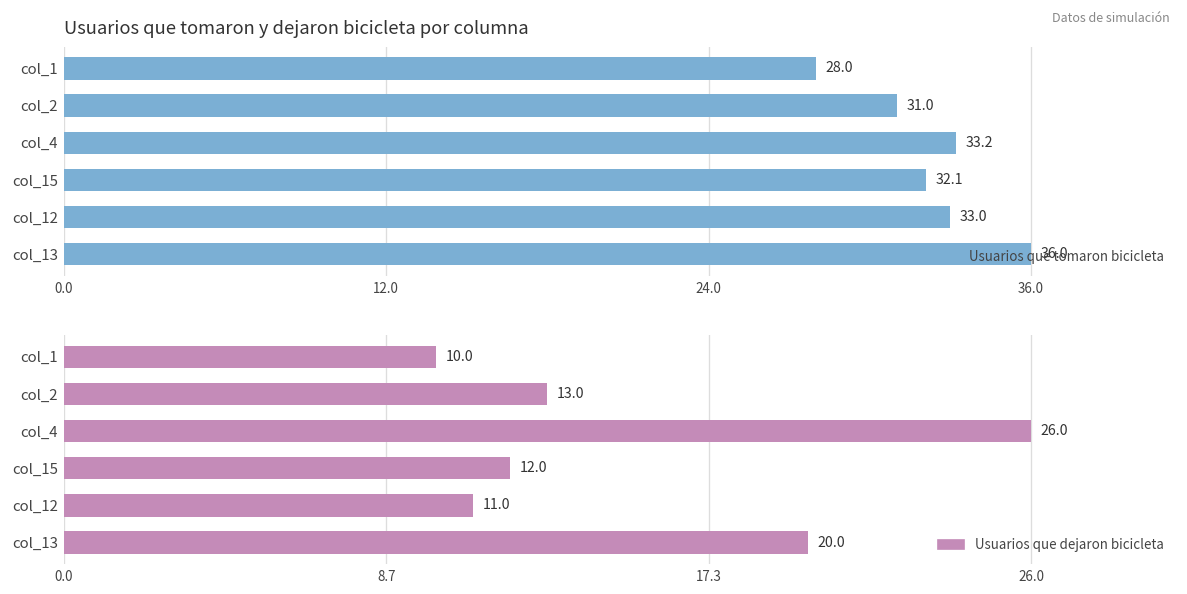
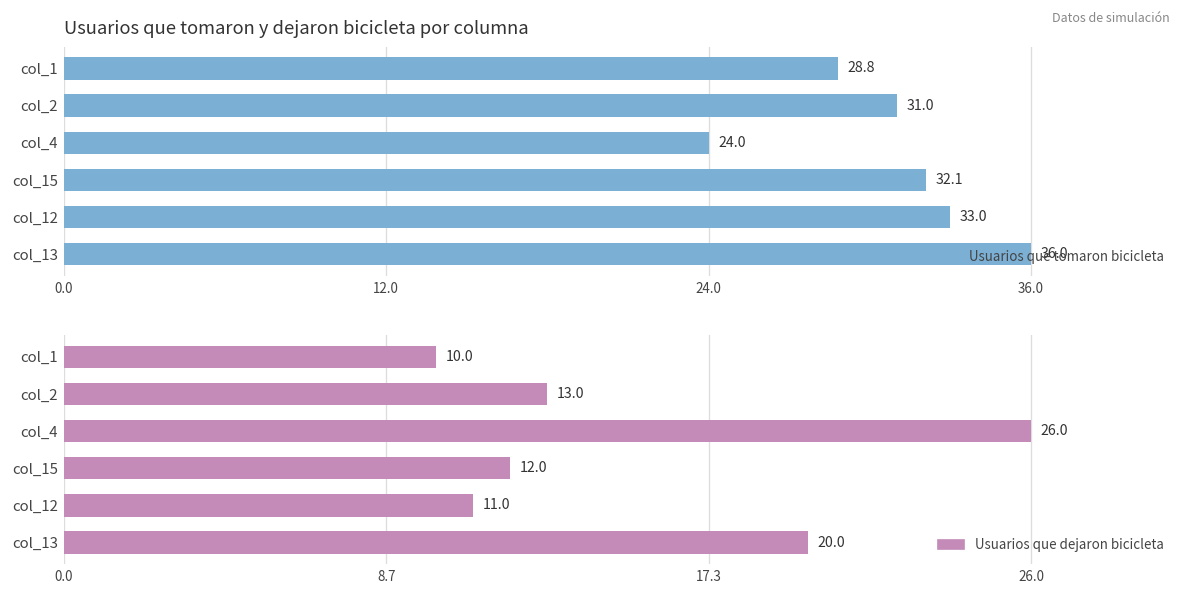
Usuarios que tomaron y dejaron bicicleta por columna, col_1: 28.0 -> 28.8
Usuarios que tomaron y dejaron bicicleta por columna, col_4: 33.2 -> 24.0
